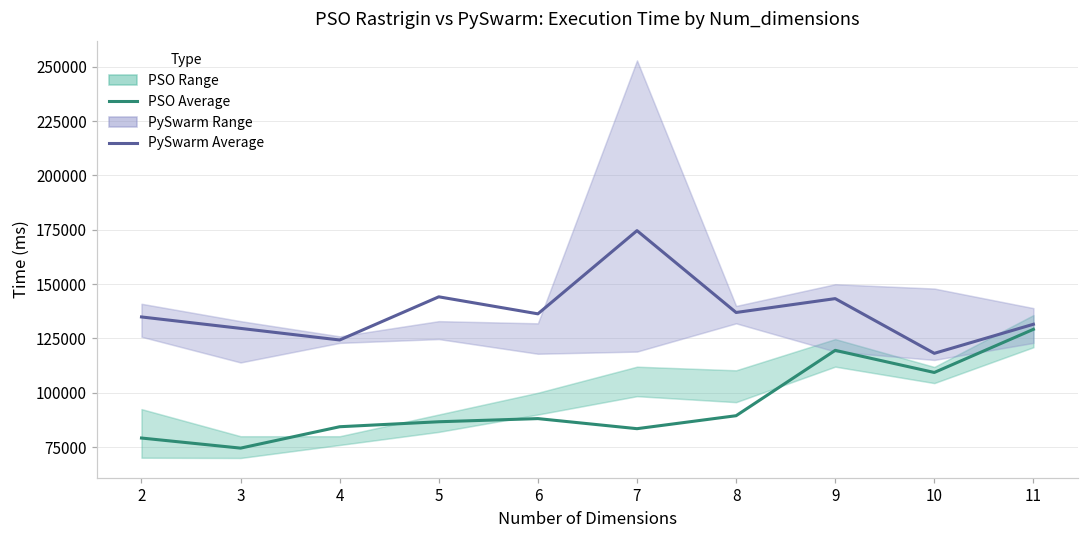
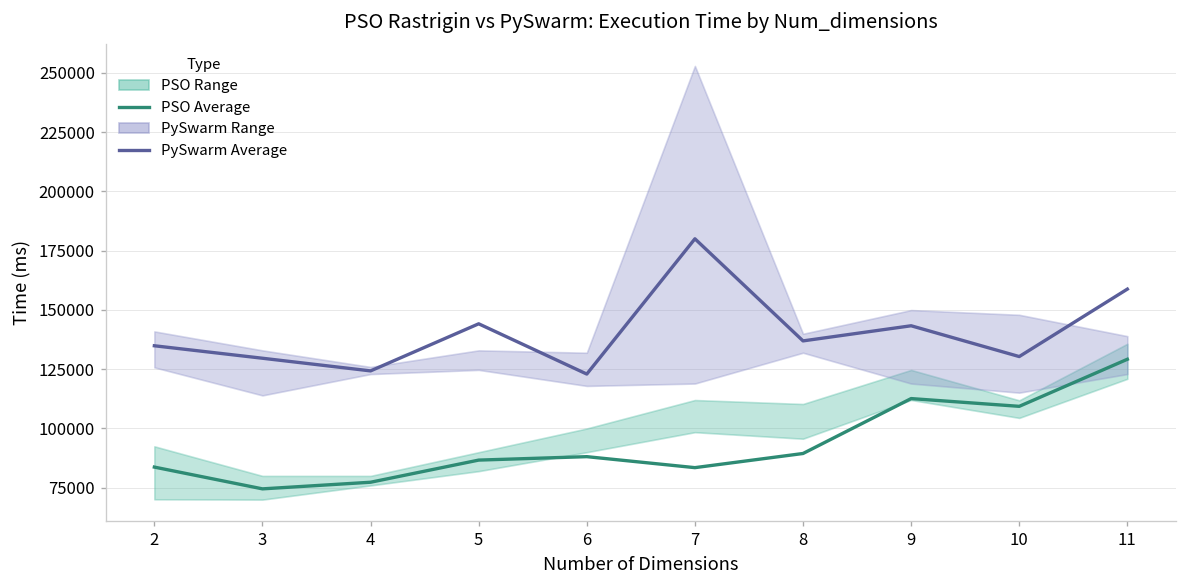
PSO Average, 2: 79000 -> 84000
PSO Average, 4: 84000 -> 77000
PySwarm Average, 6: 136000 -> 123000
PySwarm Average, 7: 175000 -> 180000
PSO Average, 9: 119000 -> 113000
PySwarm Average, 10: 118000 -> 130000
PySwarm Average, 11: 132000 -> 159000
